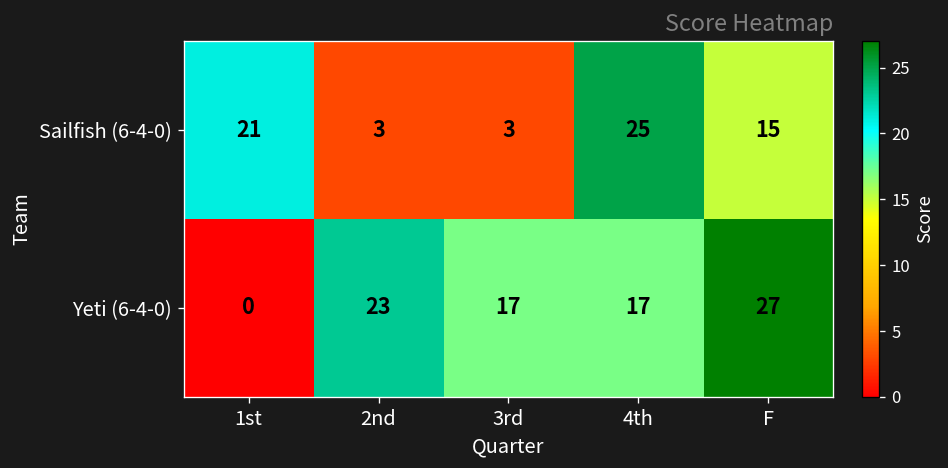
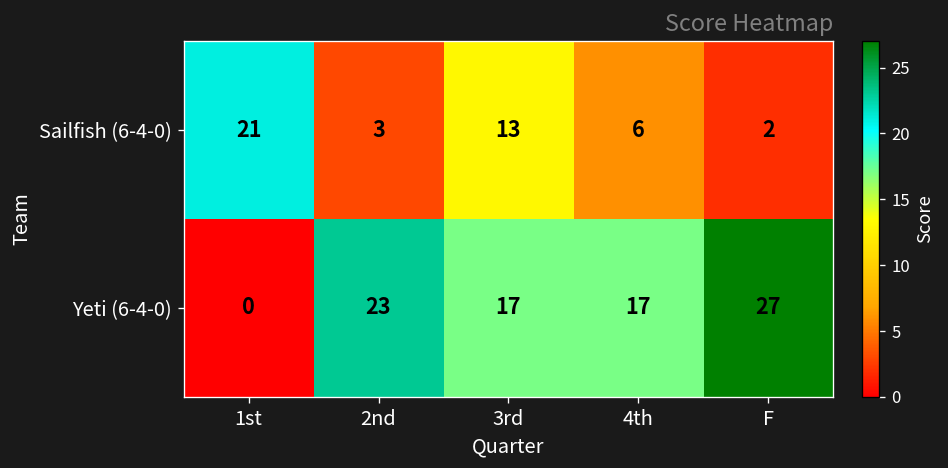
Sailfish (6-4-0), 3rd: 3 -> 13
Sailfish (6-4-0), 4th: 25 -> 6
Sailfish (6-4-0), F: 15 -> 2
